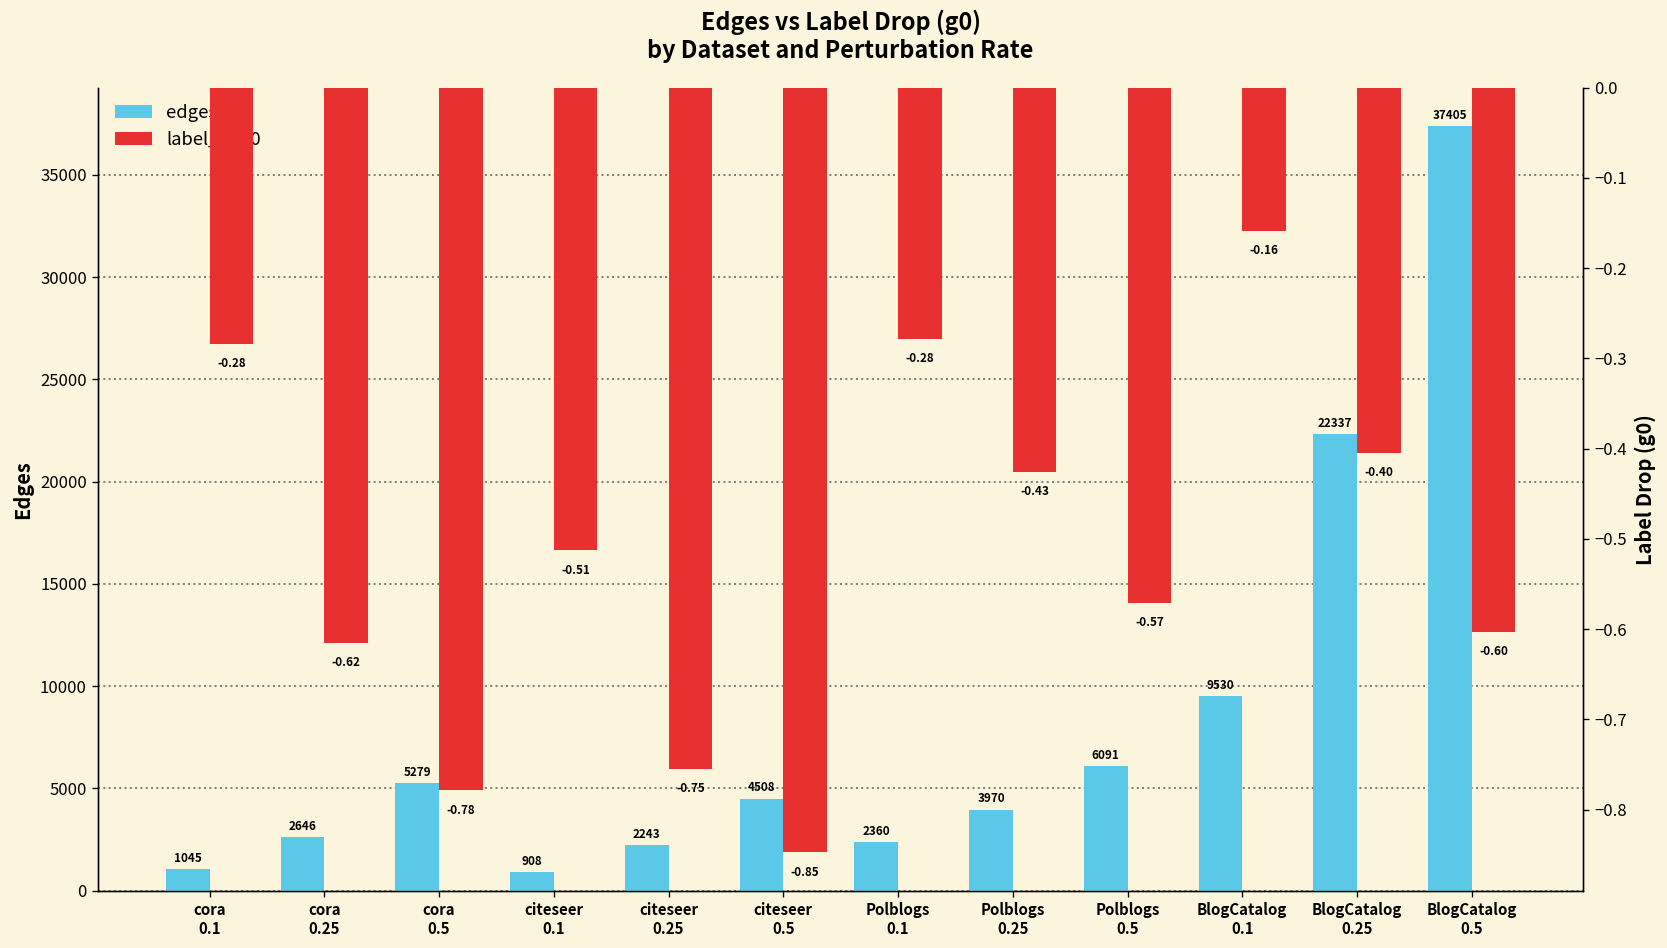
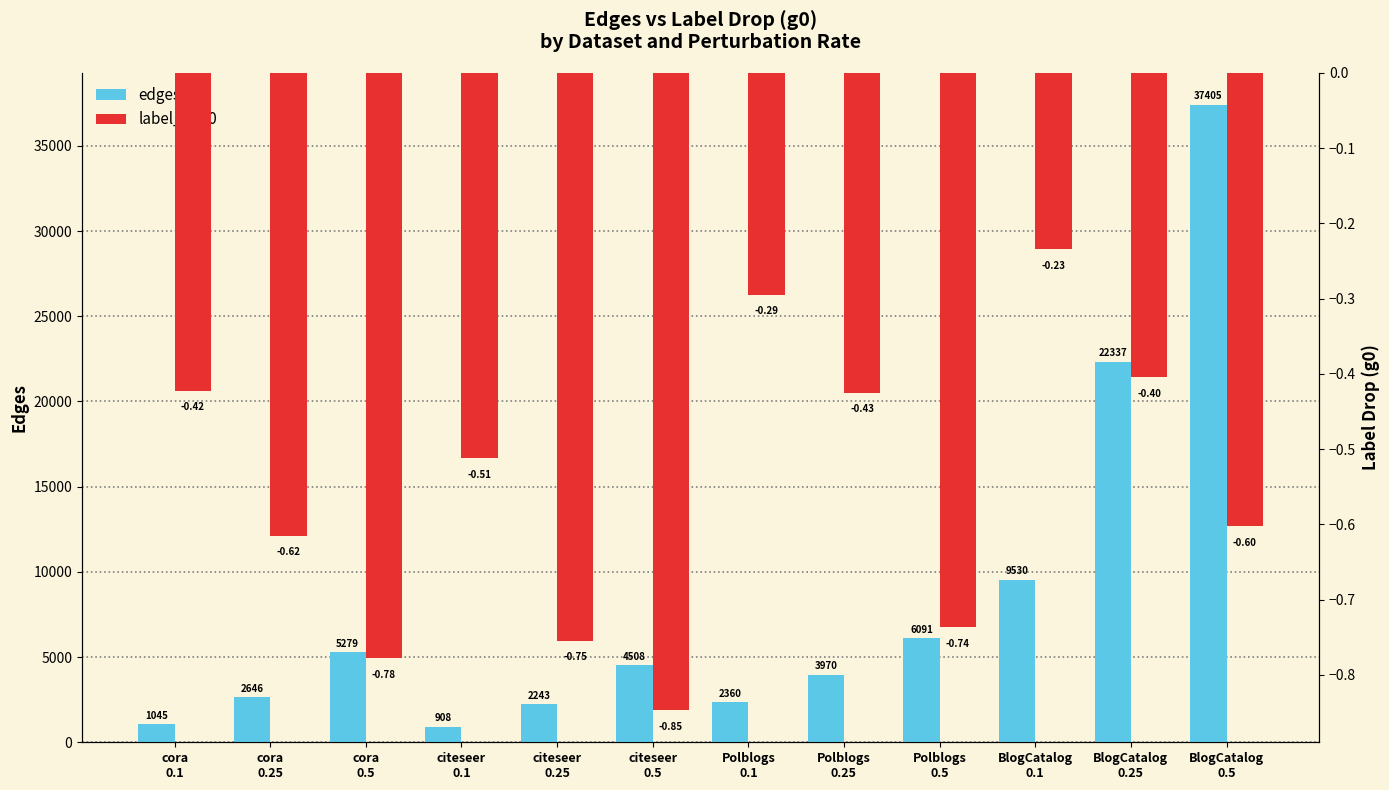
label_d_g0, cora 0.1: -0.28 -> -0.42
label_d_g0, Polblogs 0.1: -0.28 -> -0.29
label_d_g0, Polblogs 0.5: -0.57 -> -0.74
label_d_g0, BlogCatalog 0.1: -0.16 -> -0.23
